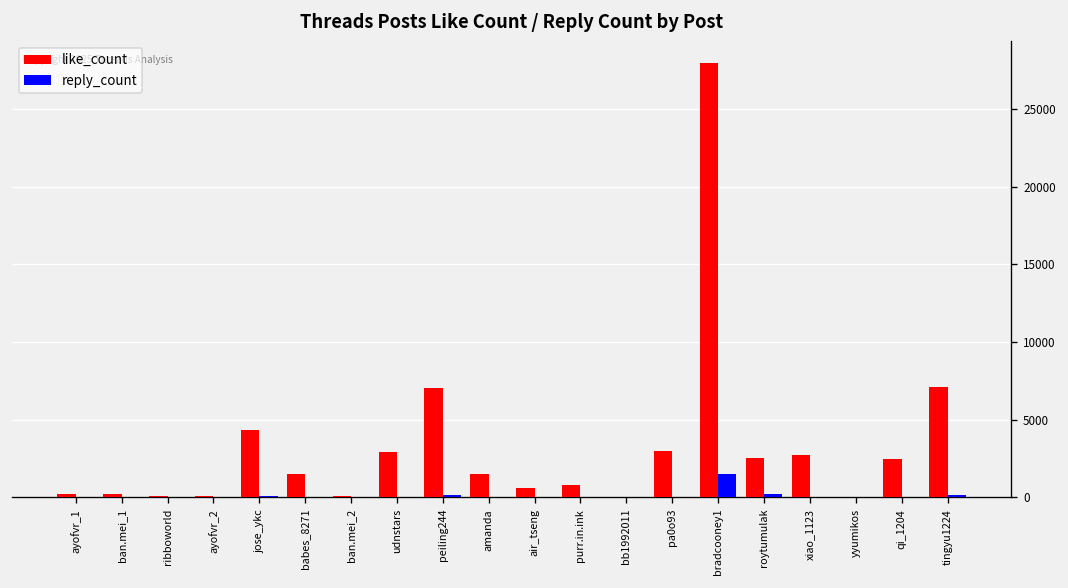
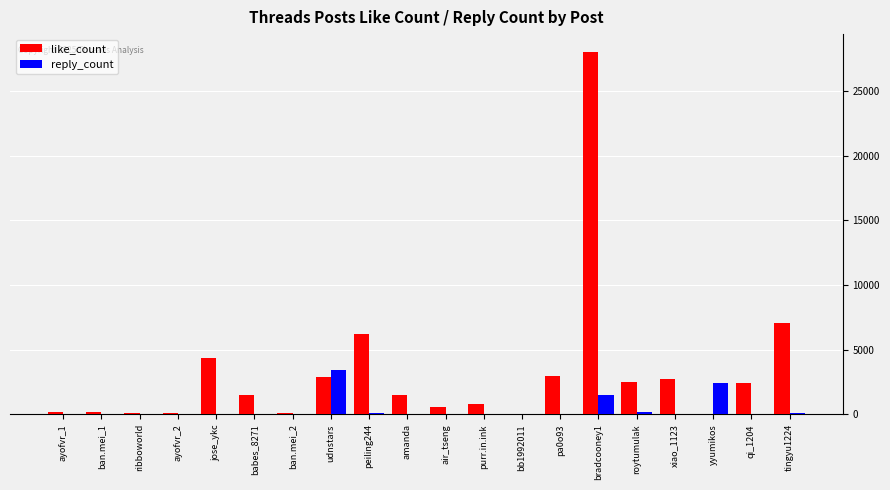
reply_count, udnstars: 0 -> 3400
like_count, peiling244: 7000 -> 6200
reply_count, yyumikos: 0 -> 2400
